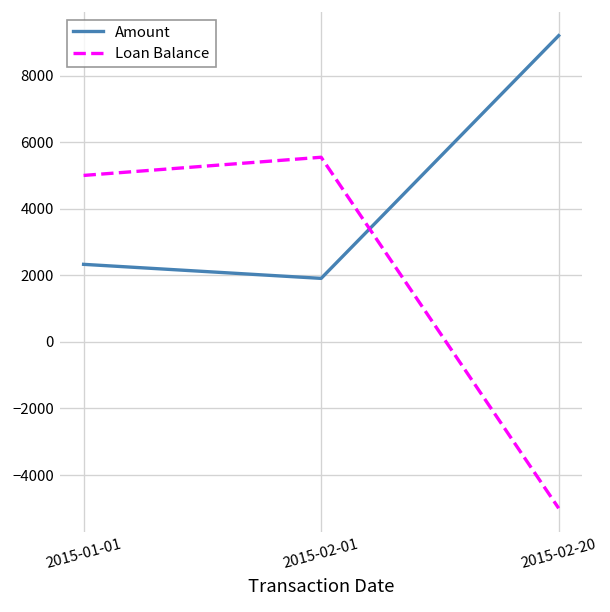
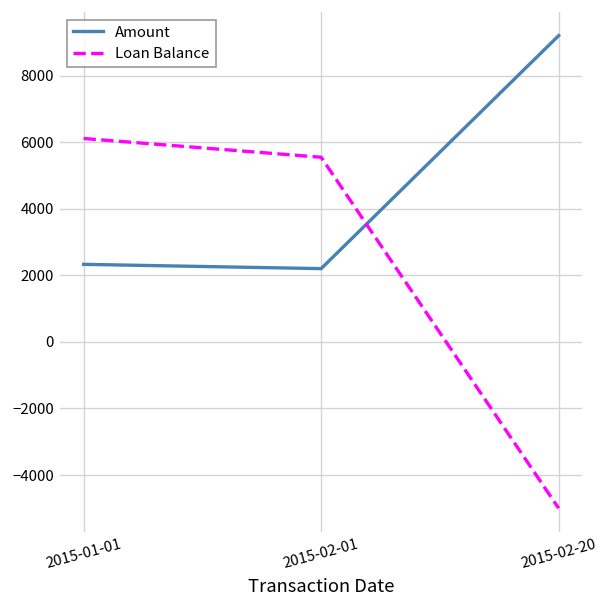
Loan Balance, 2015-01-01: 5000 -> 6100
Amount, 2015-02-01: 1900 -> 2200
